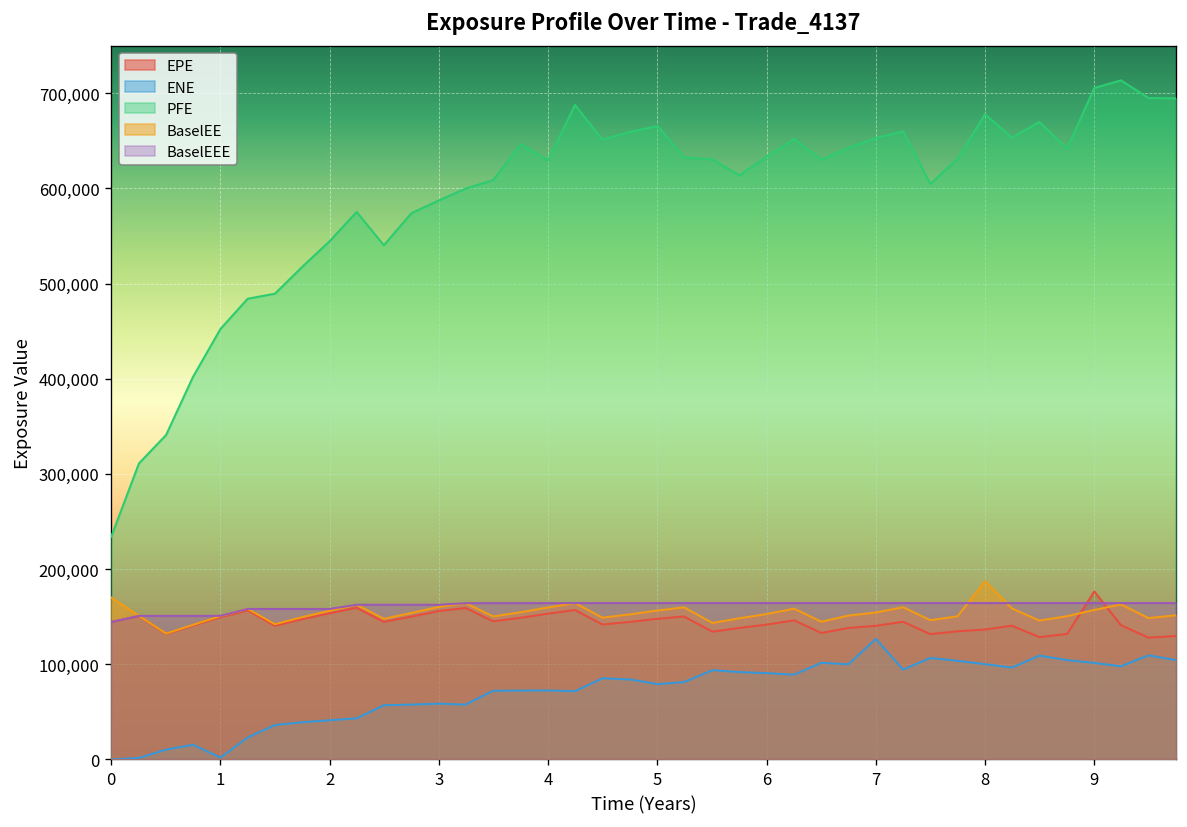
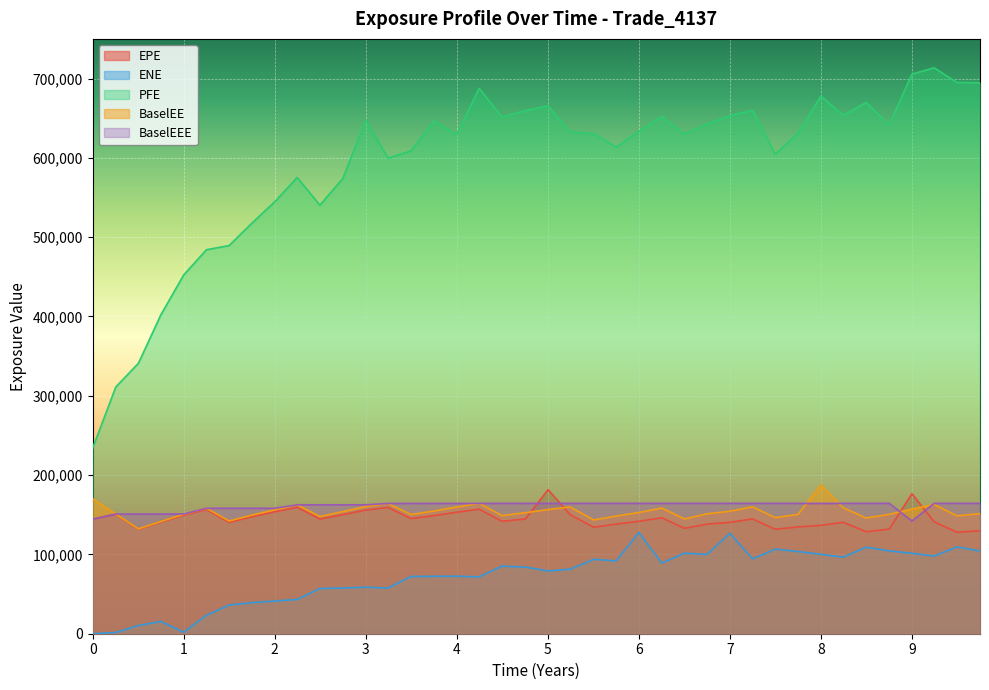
PFE, 3: 590,000 -> 650,000
EPE, 5: 150,000 -> 180,000
ENE, 6: 90,000 -> 130,000
BaselEEE, 9: 160,000 -> 140,000
